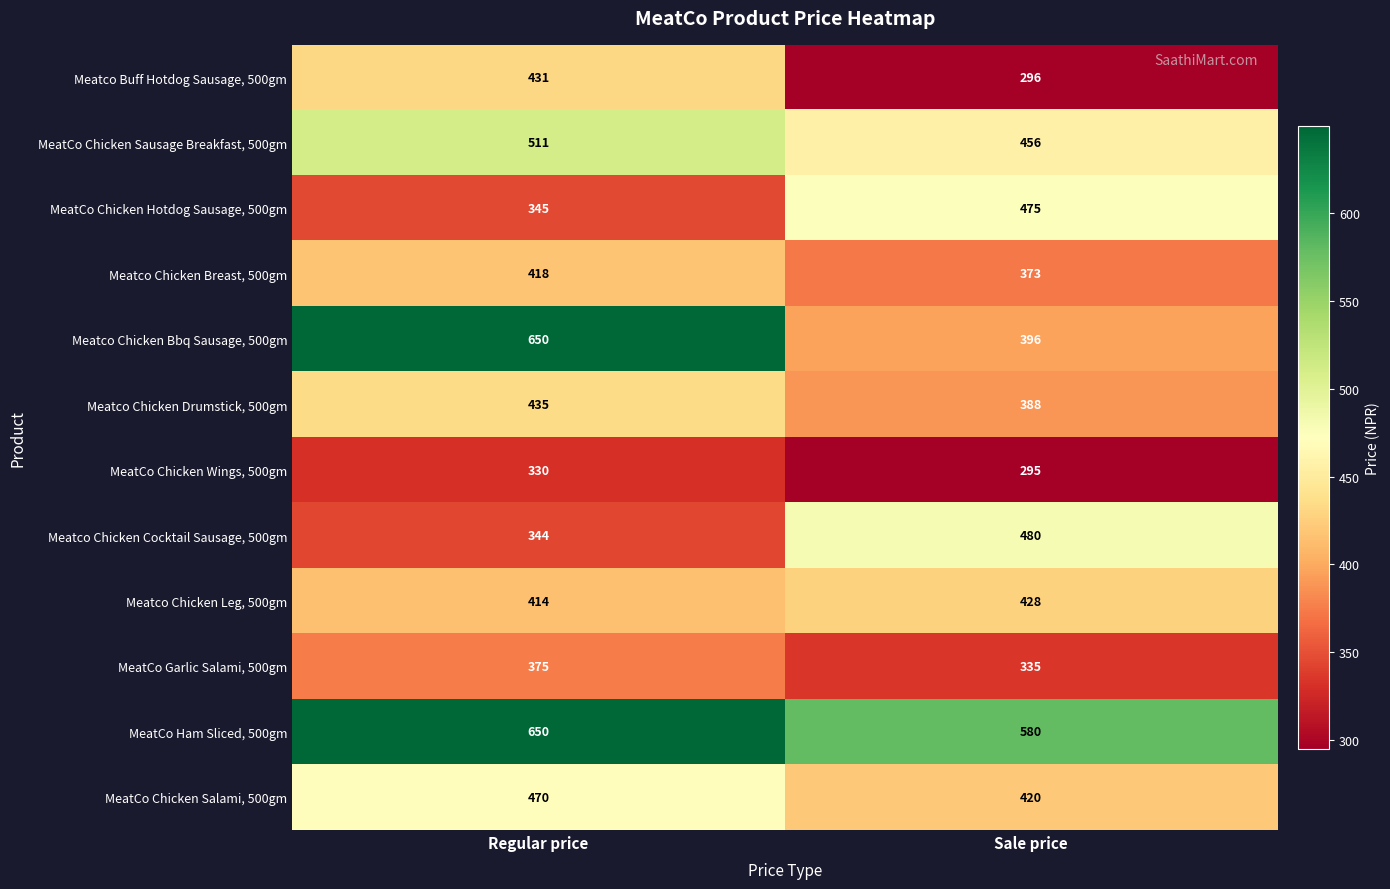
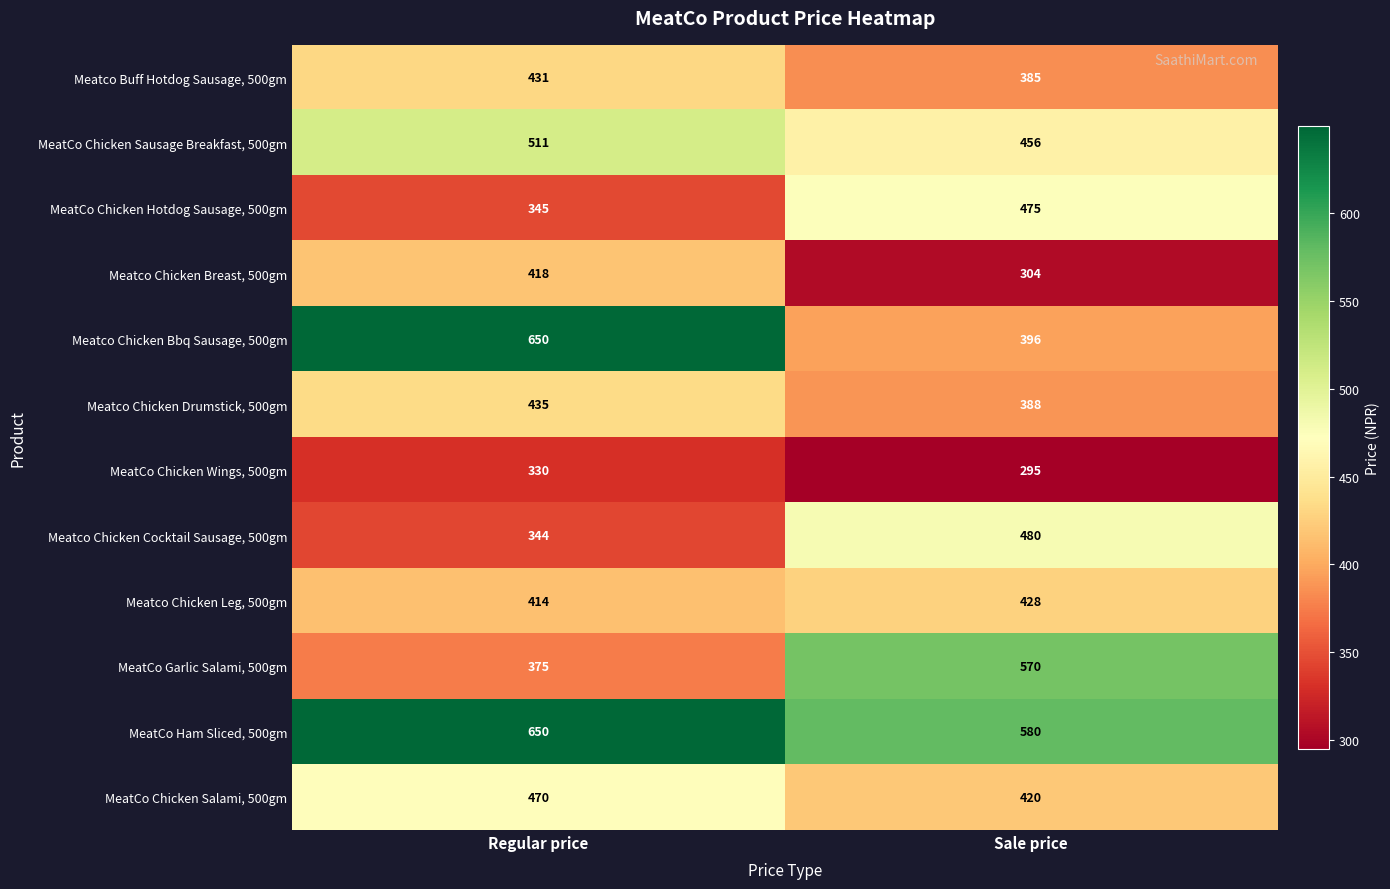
Meatco Buff Hotdog Sausage, 500gm, Sale price: 296 -> 385
Meatco Chicken Breast, 500gm, Sale price: 373 -> 304
MeatCo Garlic Salami, 500gm, Sale price: 335 -> 570
